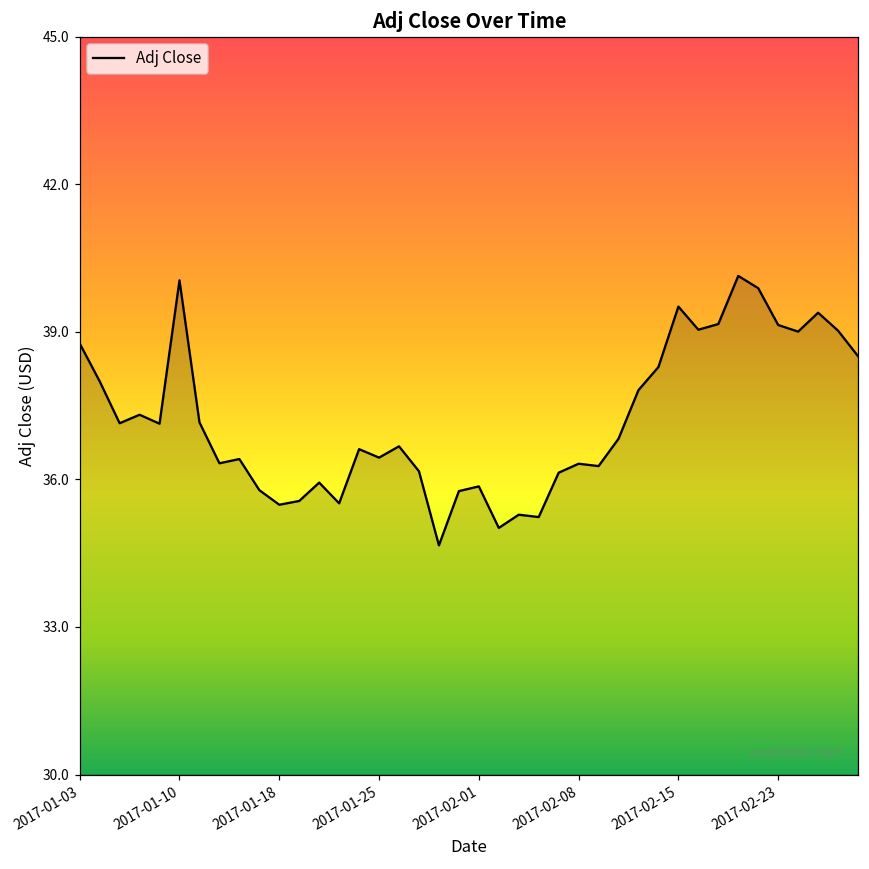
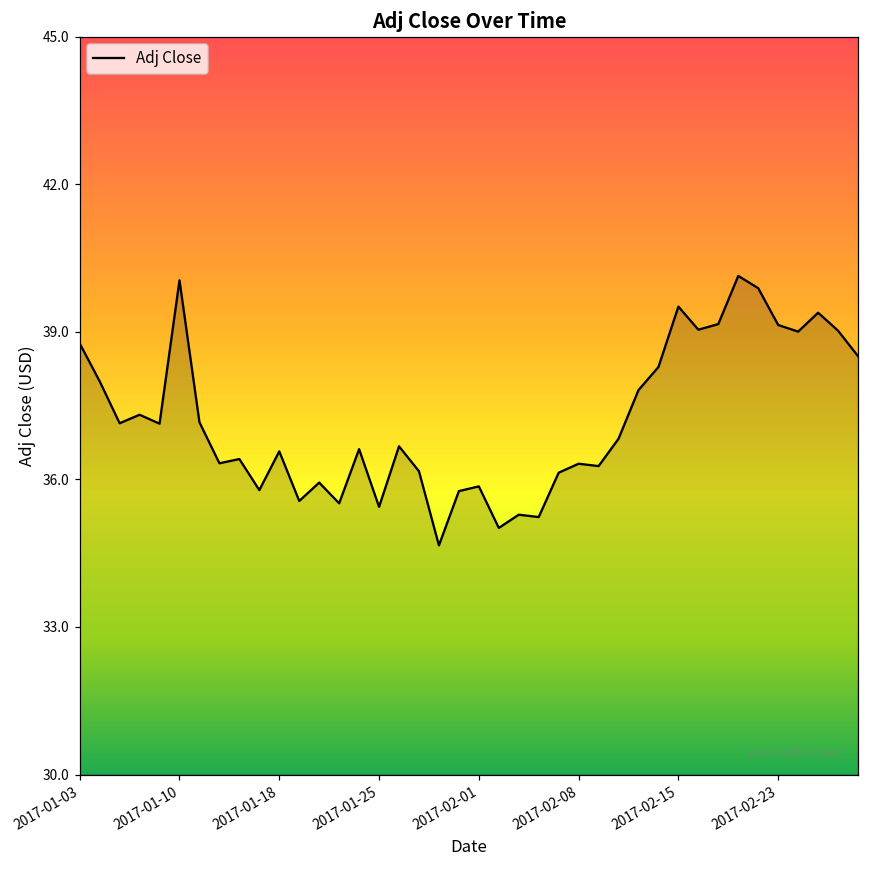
2017-01-18: 35.5 -> 36.6
2017-01-25: 36.4 -> 35.4
